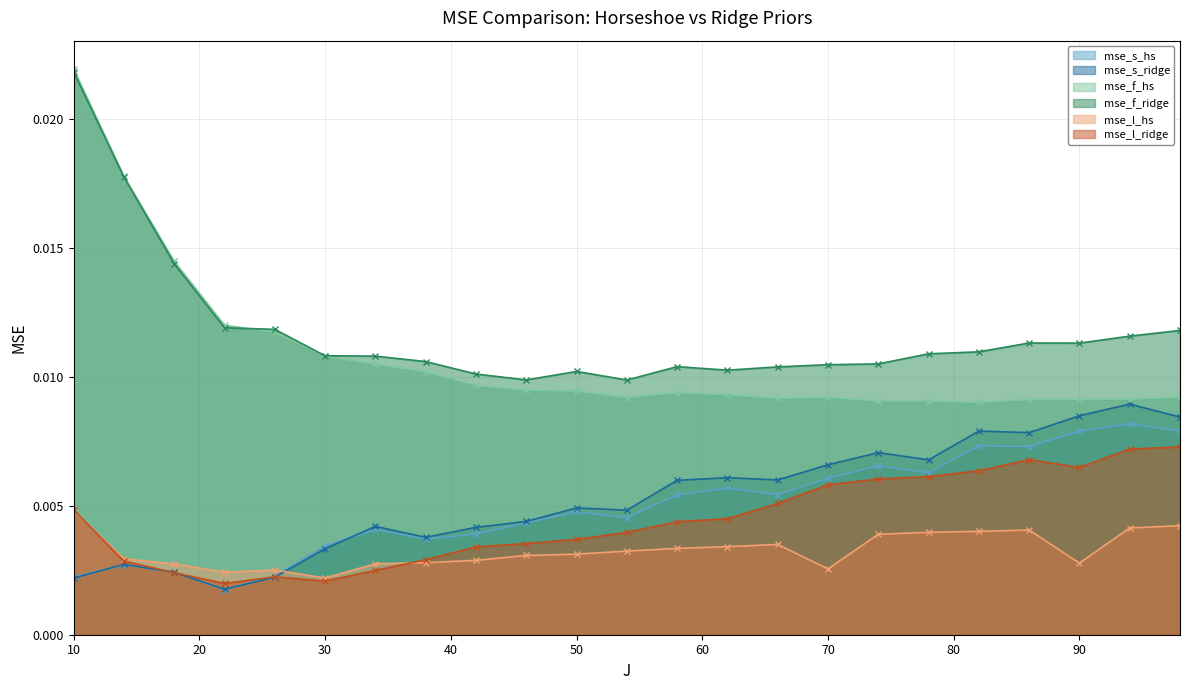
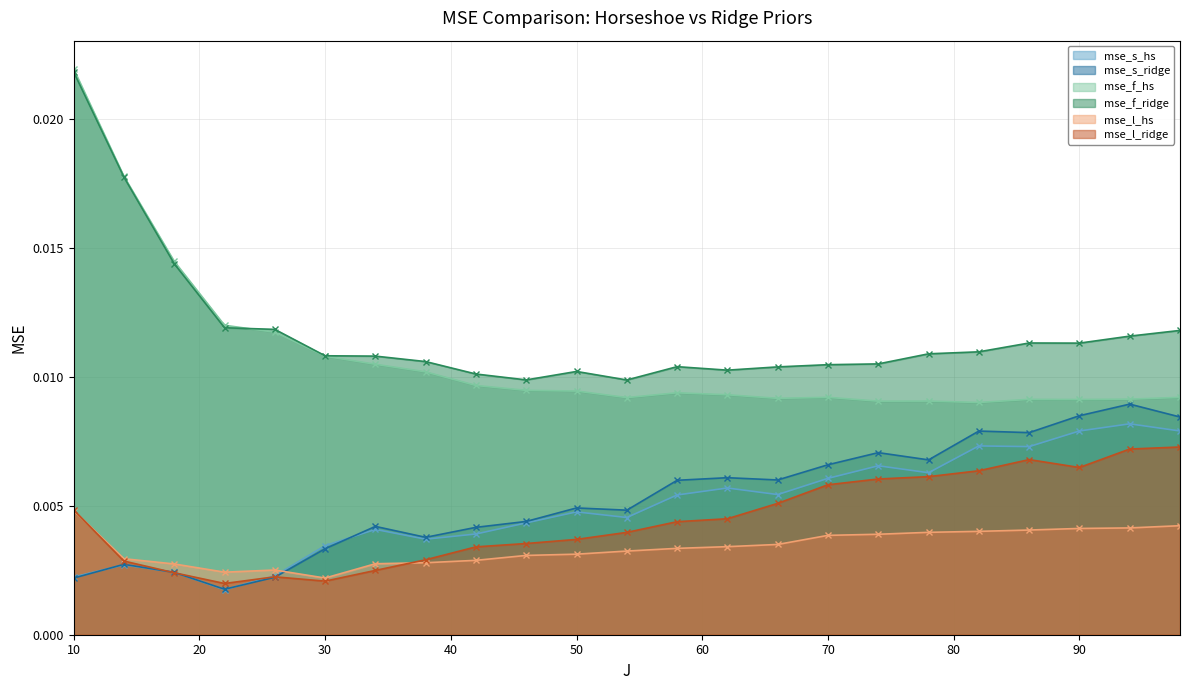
mse_l_hs, 70: 0.0026 -> 0.0039
mse_l_hs, 90: 0.0028 -> 0.0041
